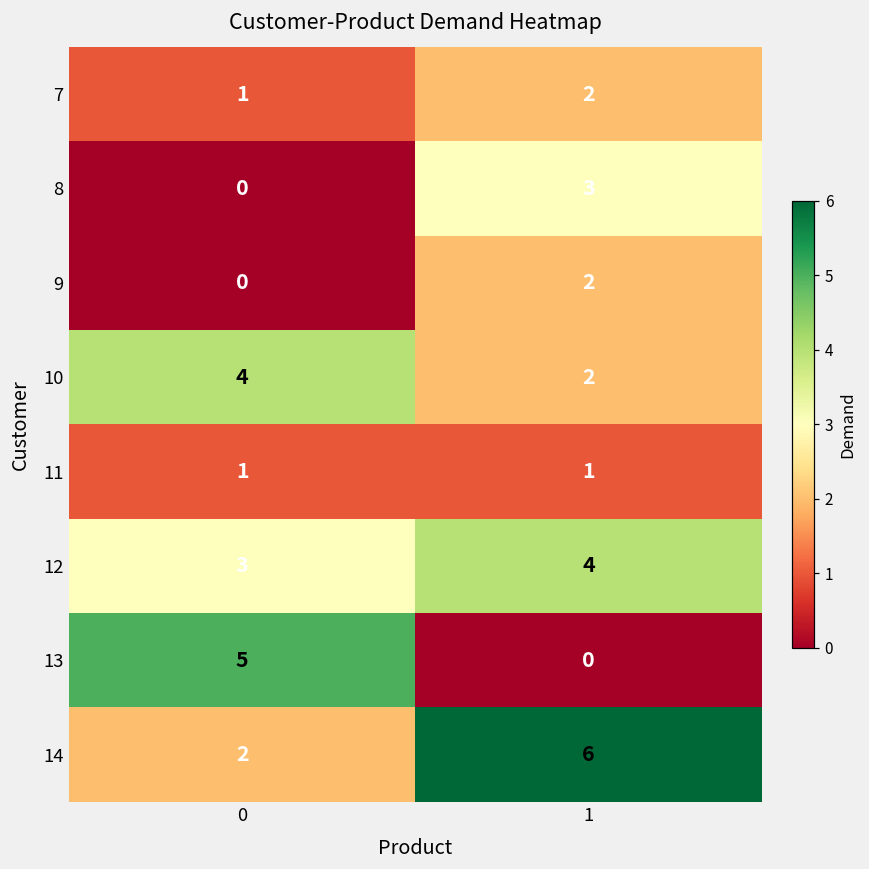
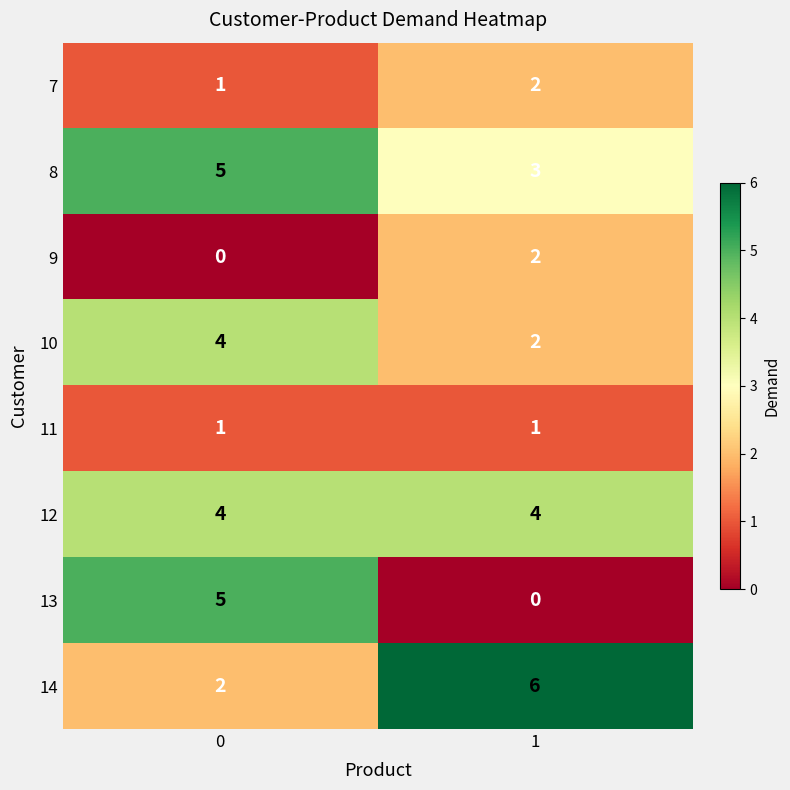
8, 0: 0 -> 5
12, 0: 3 -> 4
